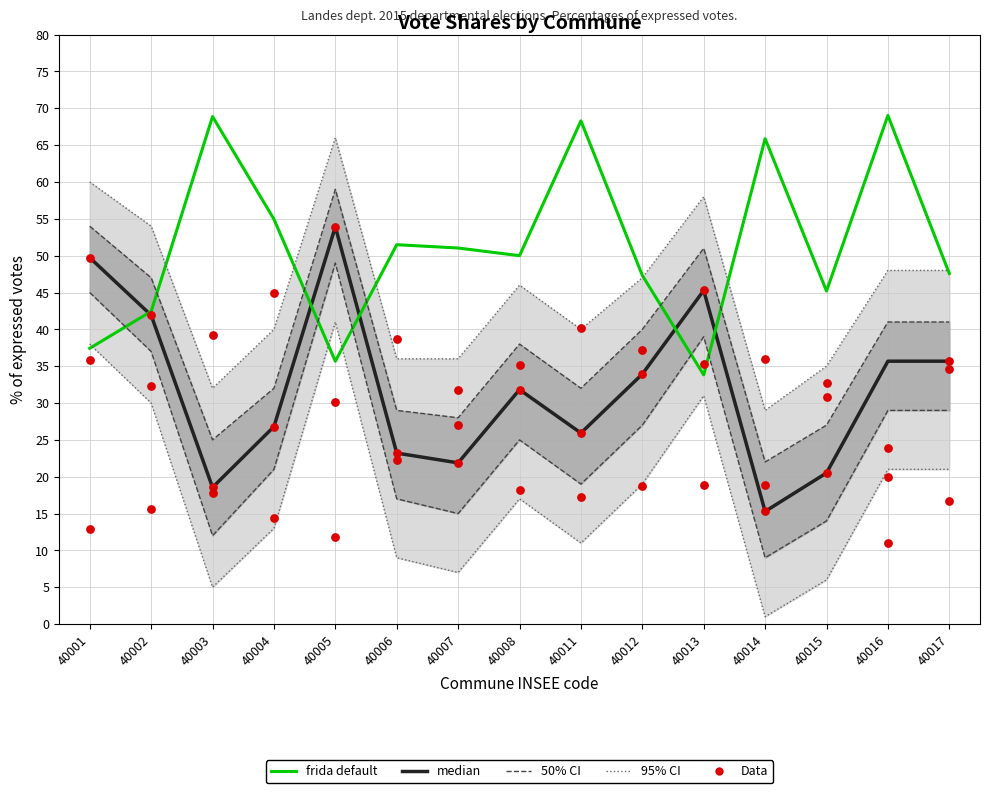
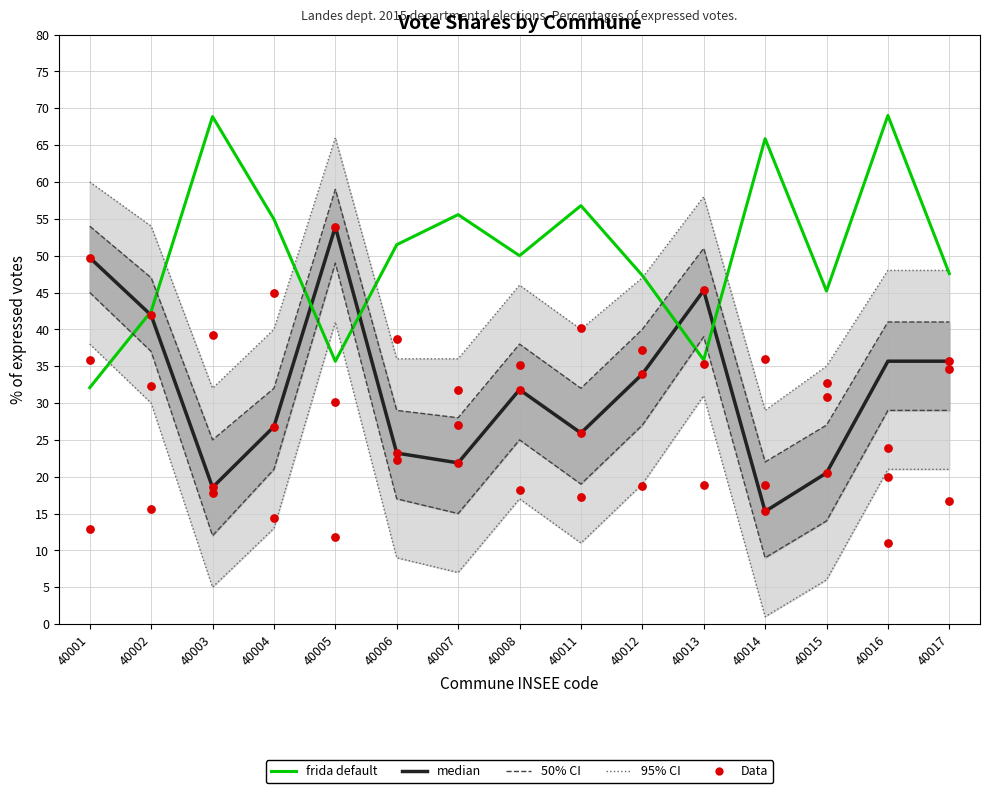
frida default, 40001: 37 -> 32
frida default, 40007: 51 -> 56
frida default, 40011: 68 -> 57
frida default, 40013: 34 -> 36
